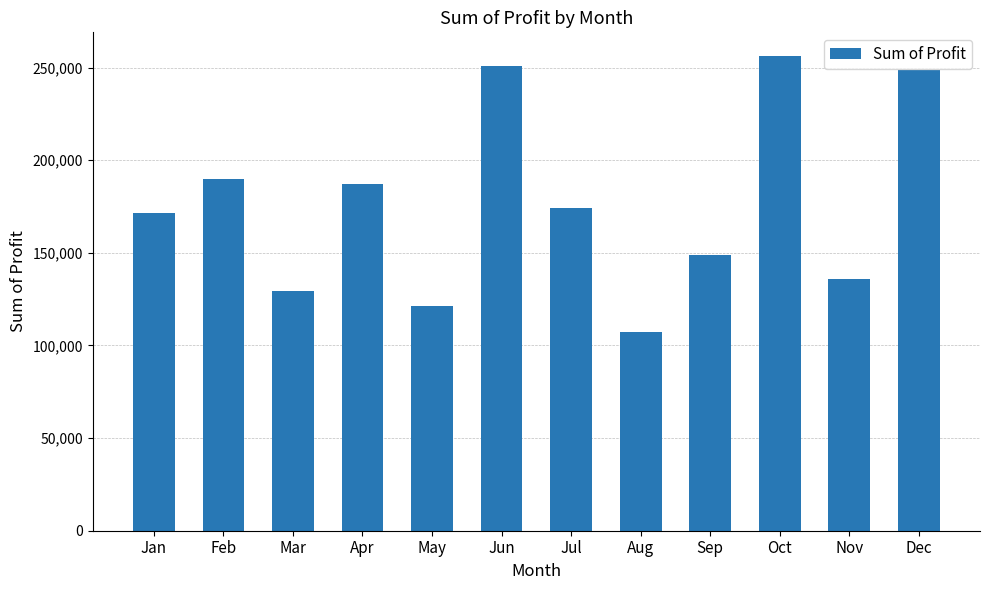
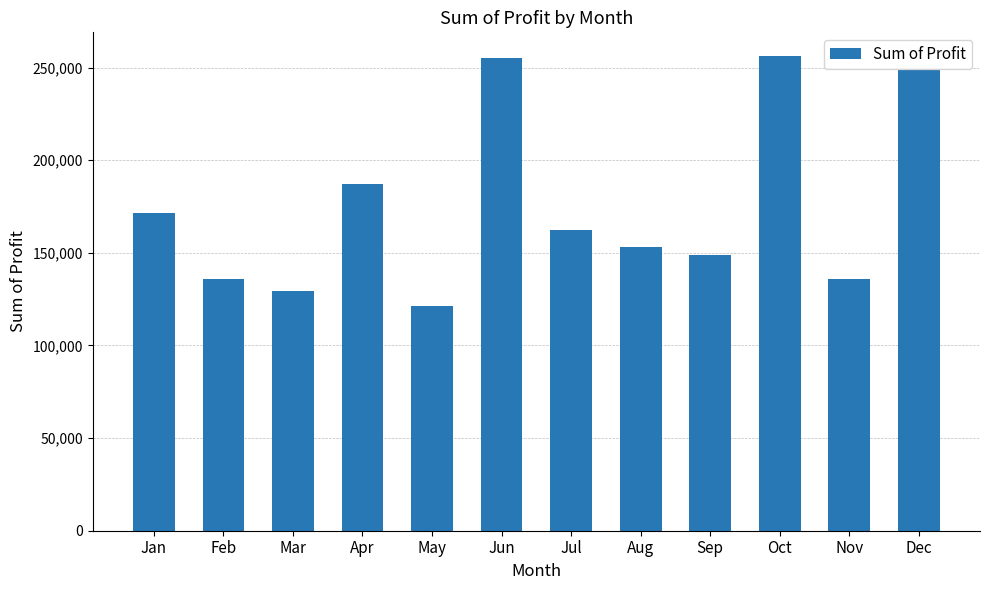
Feb: 190,000 -> 136,000
Jun: 251,000 -> 255,000
Jul: 174,000 -> 162,000
Aug: 107,000 -> 153,000
